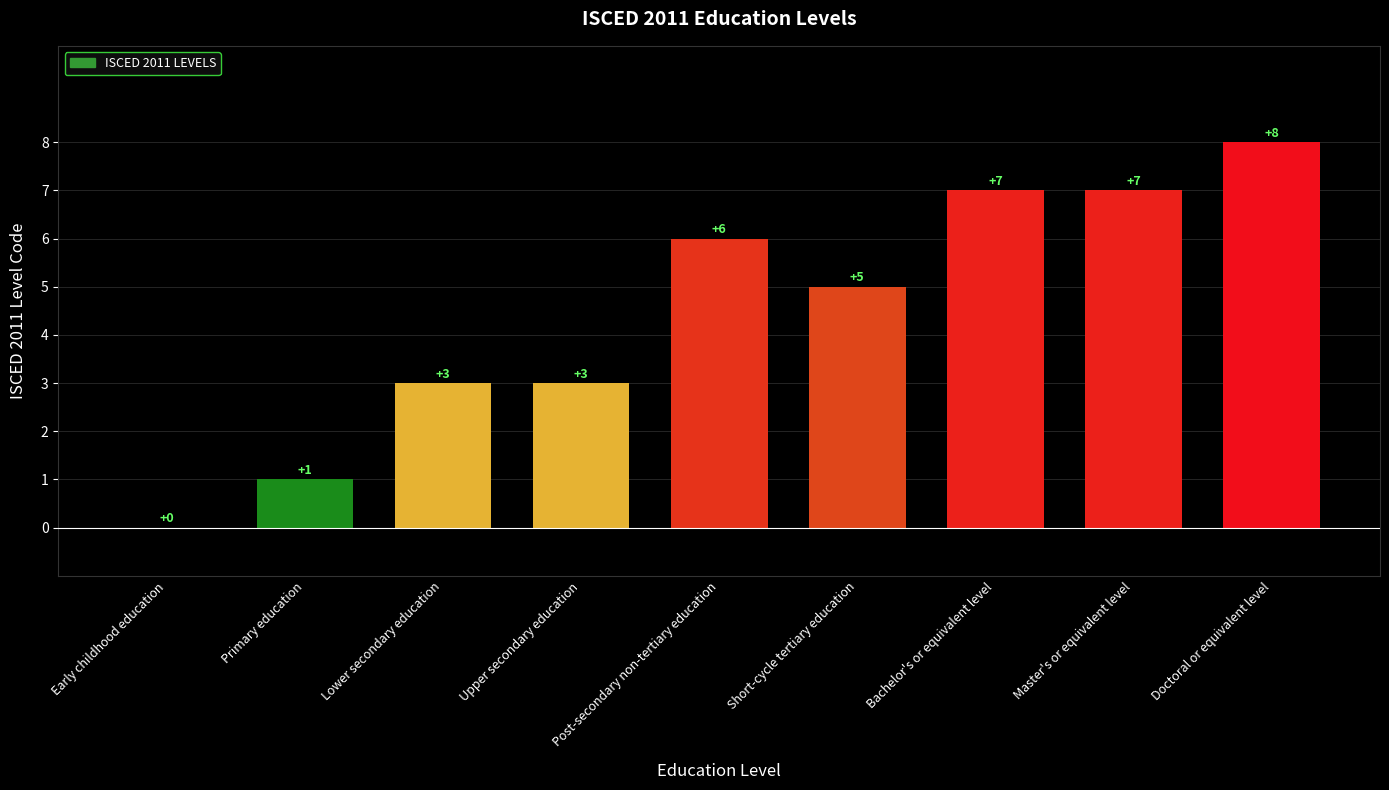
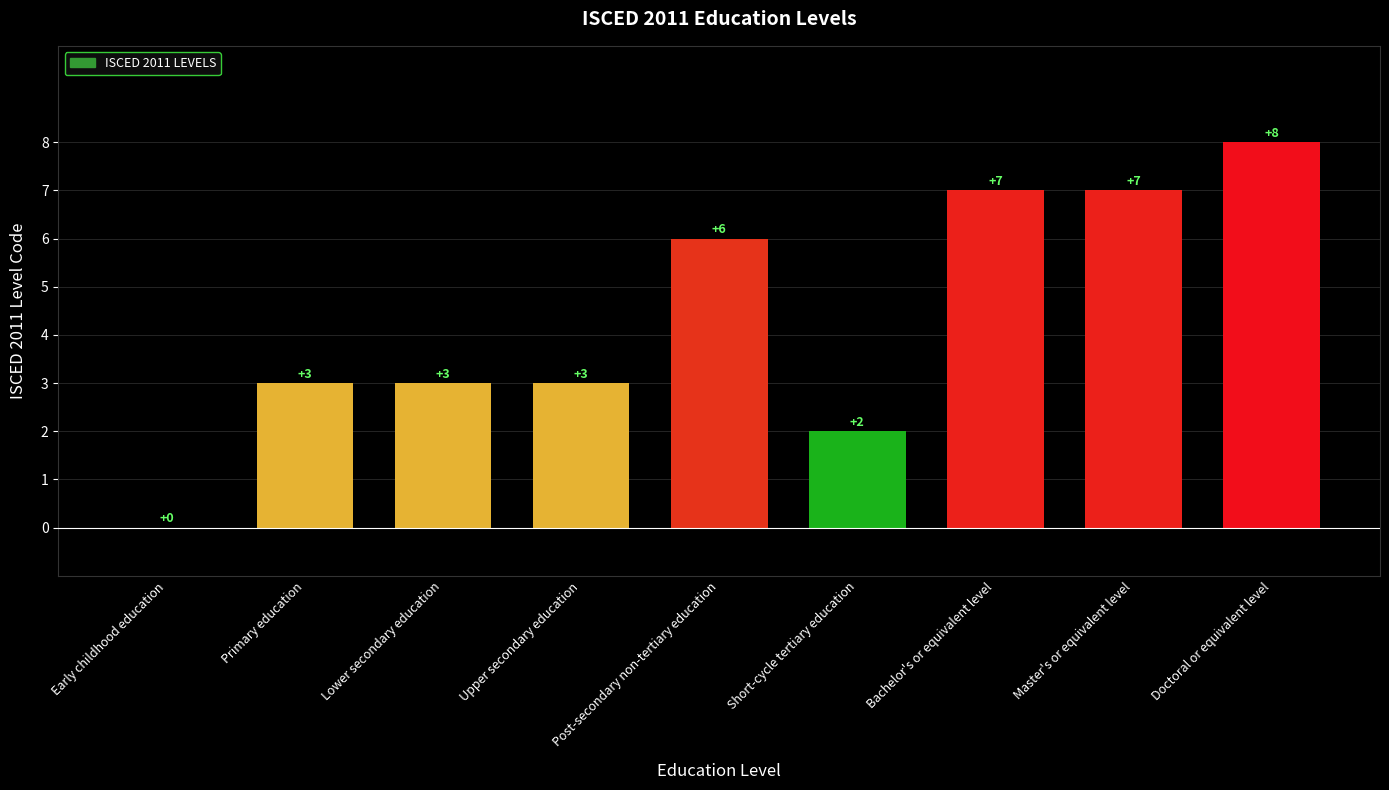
Primary education: +1 -> +3
Short-cycle tertiary education: +5 -> +2
